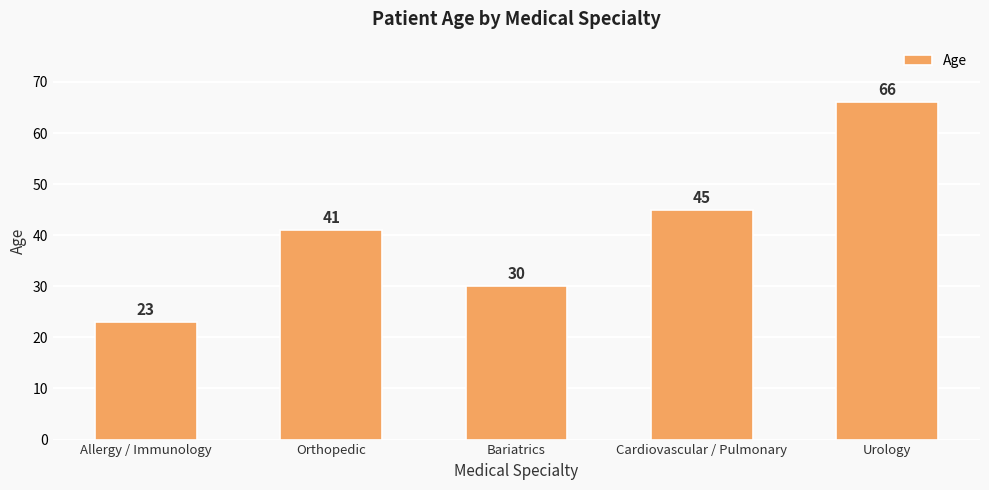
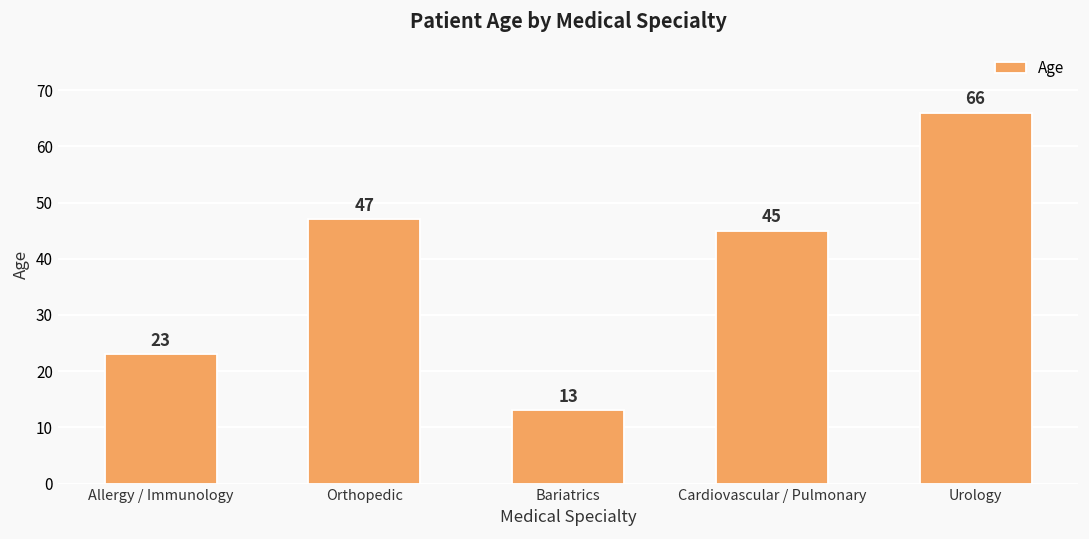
Orthopedic: 41 -> 47
Bariatrics: 30 -> 13
